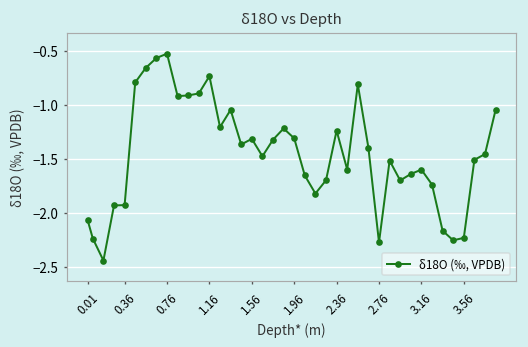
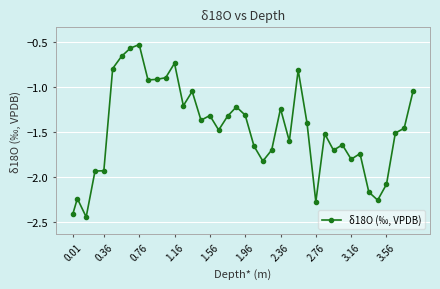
0.01: -2.1 -> -2.4
3.16: -1.6 -> -1.8
3.56: -2.2 -> -2.1
